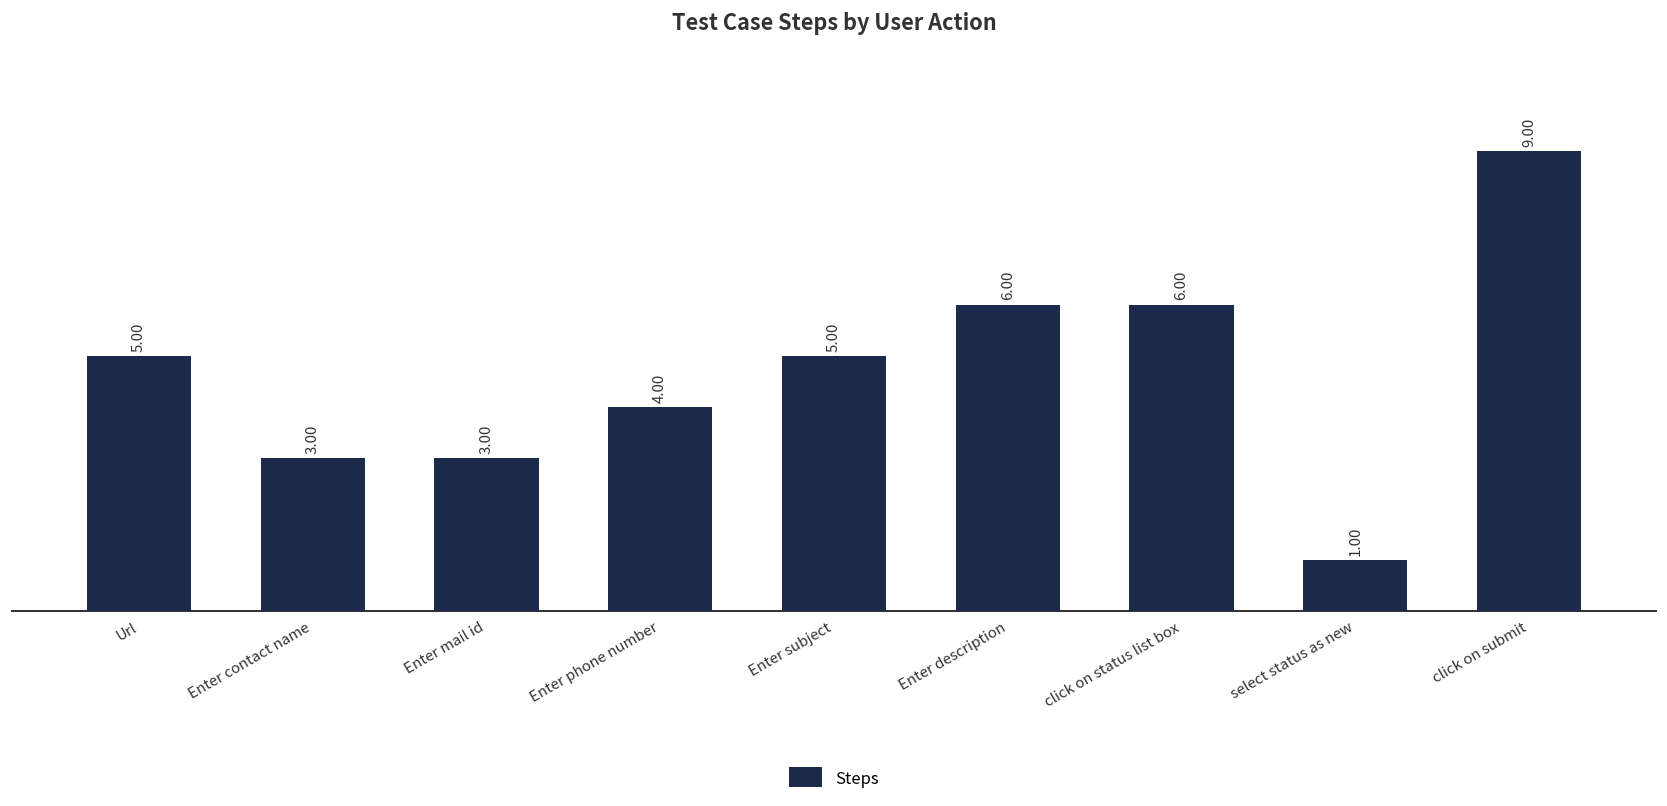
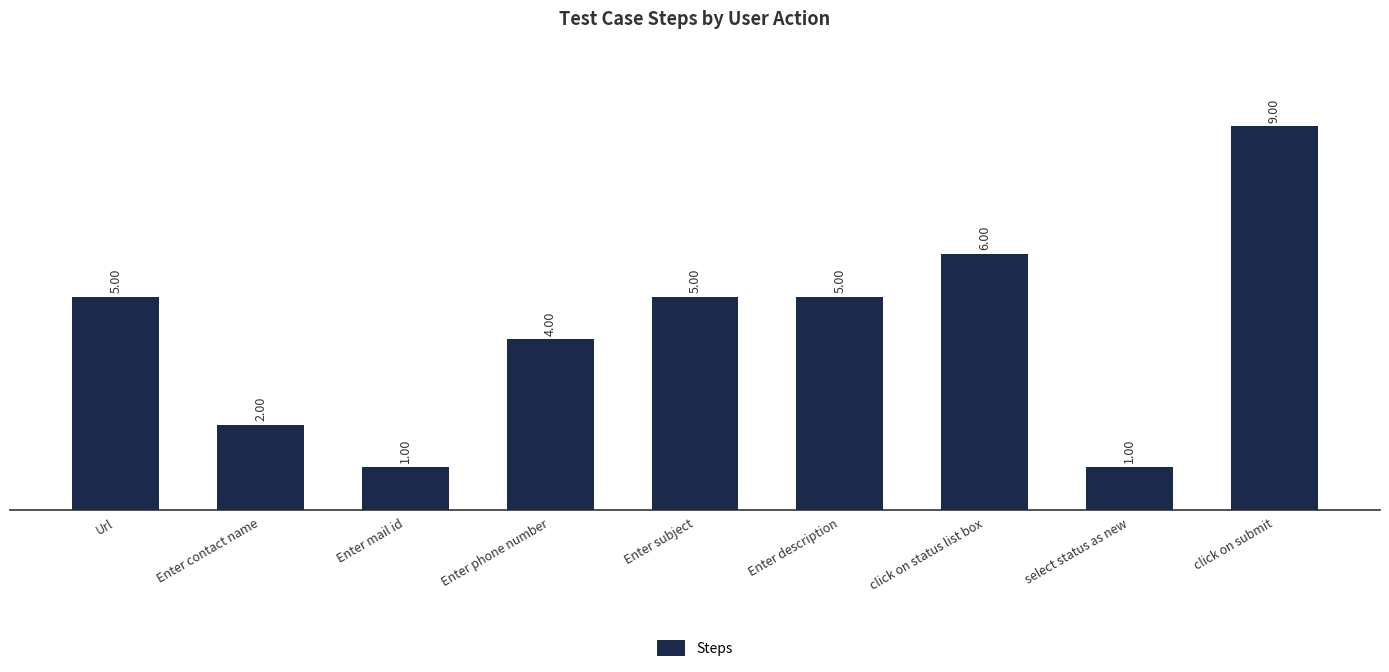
Enter contact name: 3.00 -> 2.00
Enter mail id: 3.00 -> 1.00
Enter description: 6.00 -> 5.00
